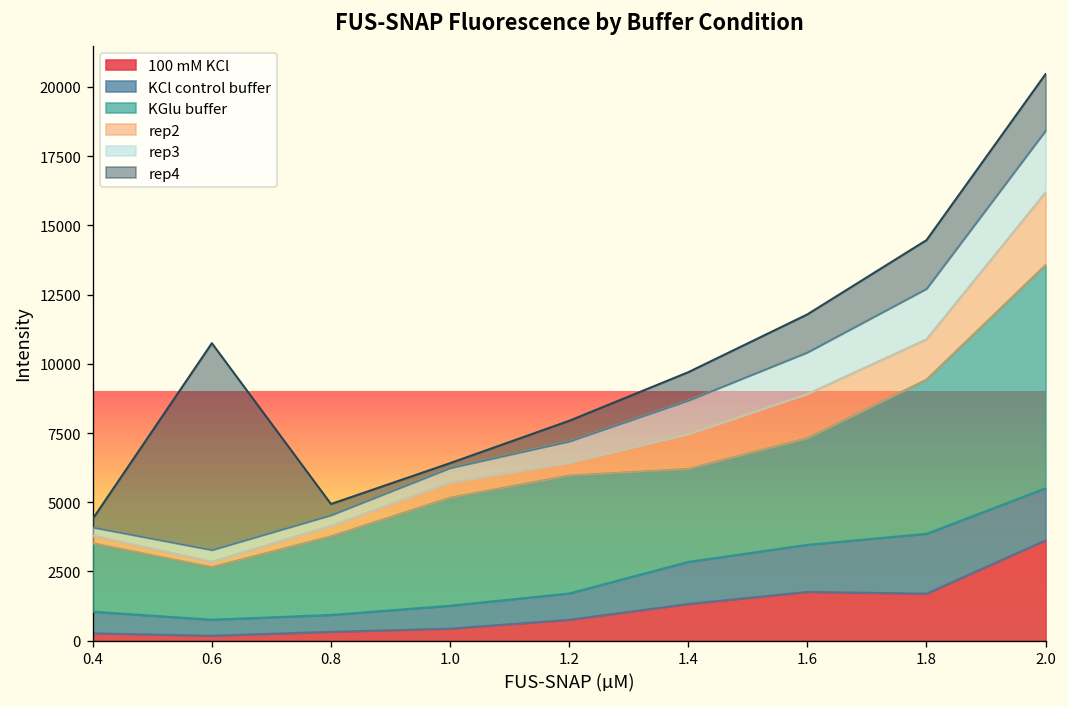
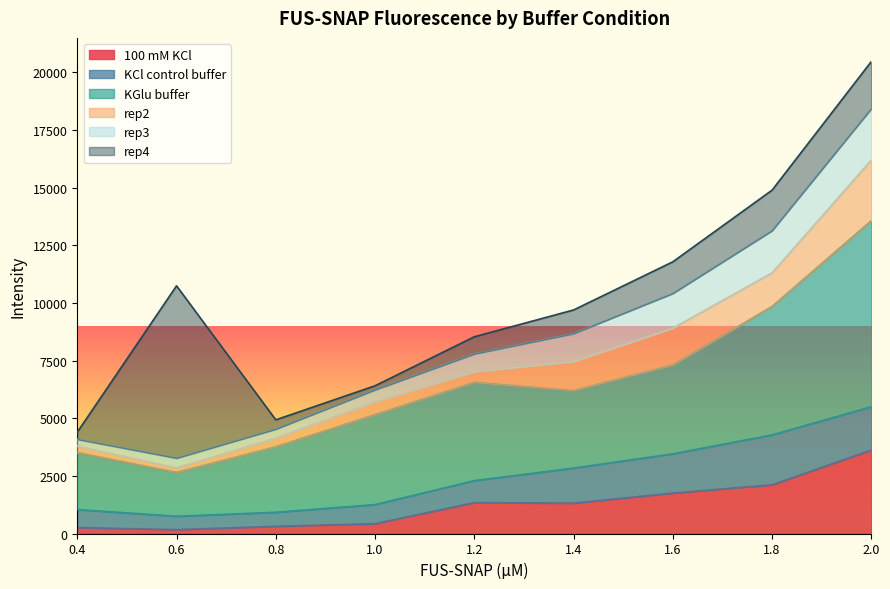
100 mM KCl, 1.2: 800 -> 1300
100 mM KCl, 1.8: 1700 -> 2100
